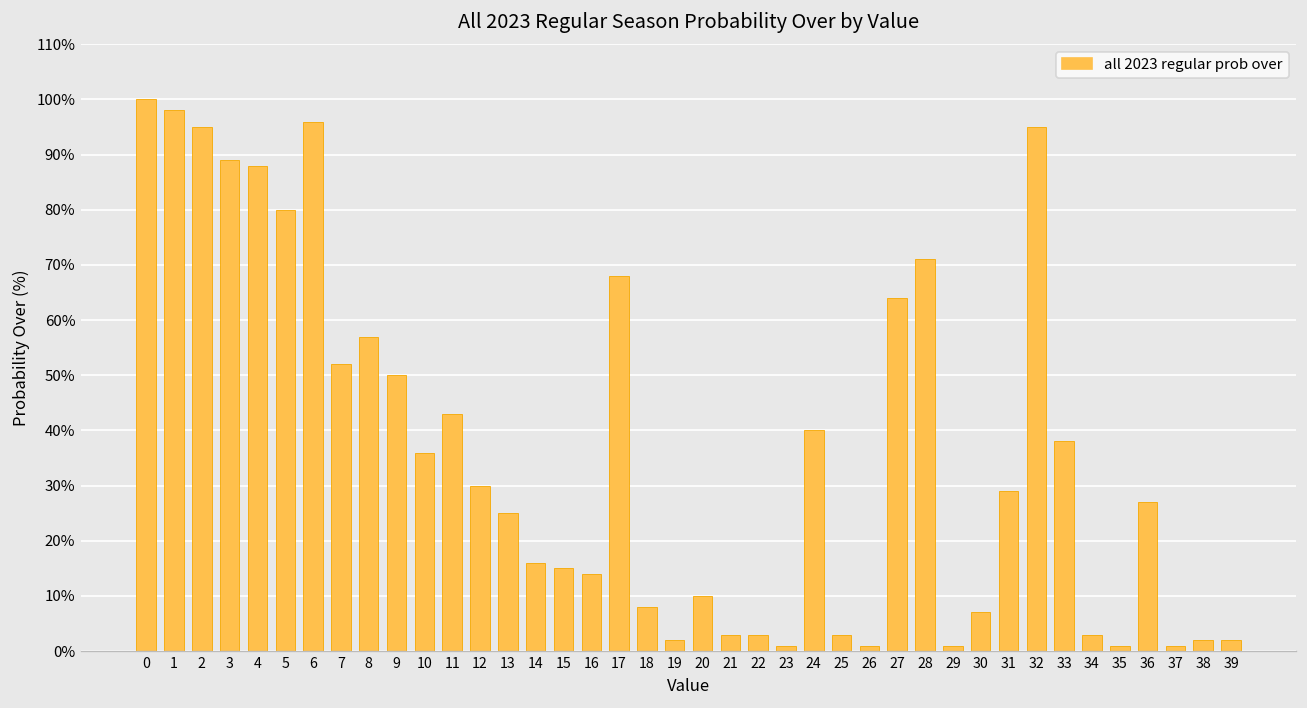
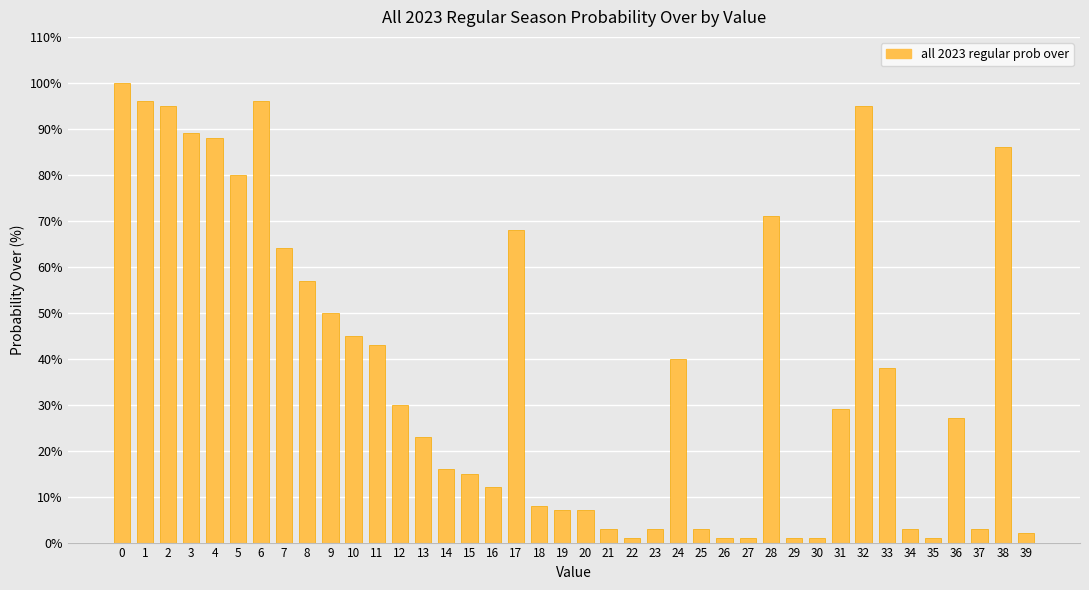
1: 98% -> 96%
7: 52% -> 64%
10: 36% -> 45%
13: 25% -> 23%
16: 14% -> 12%
19: 2% -> 7%
20: 10% -> 7%
22: 3% -> 1%
23: 1% -> 3%
27: 64% -> 1%
30: 7% -> 1%
37: 1% -> 3%
38: 2% -> 86%
